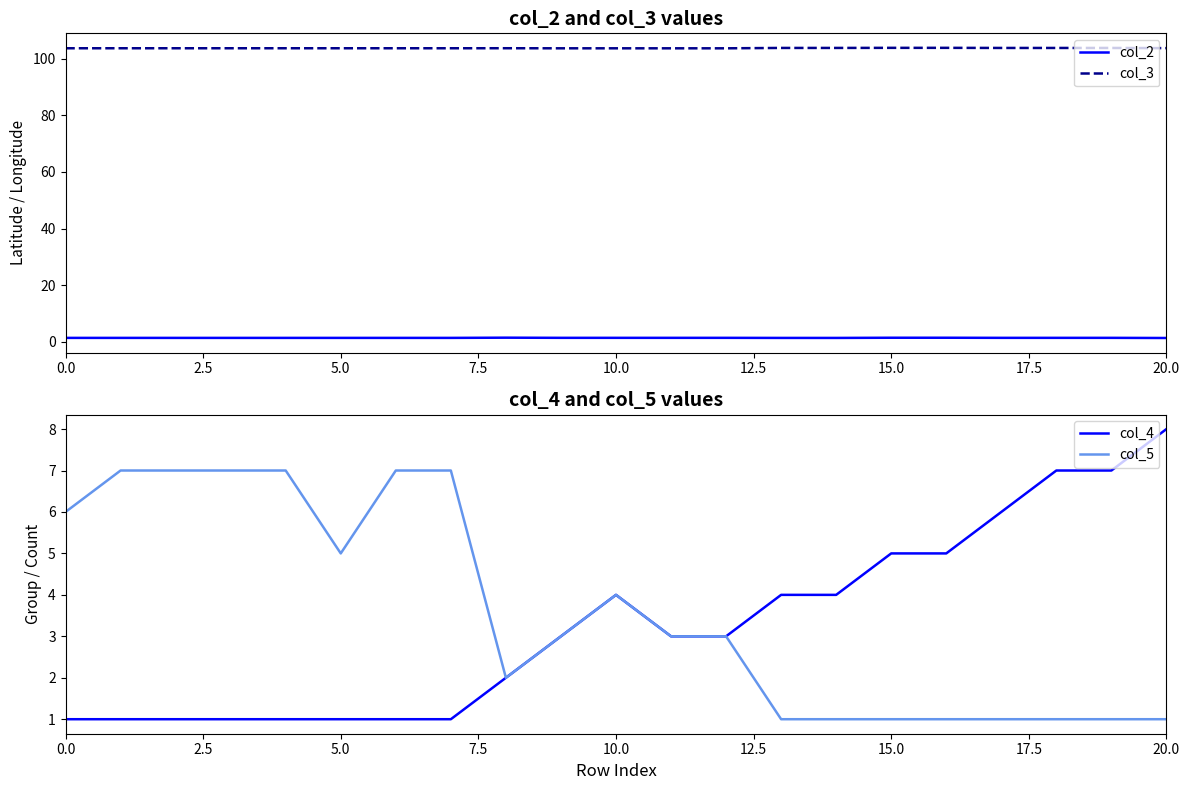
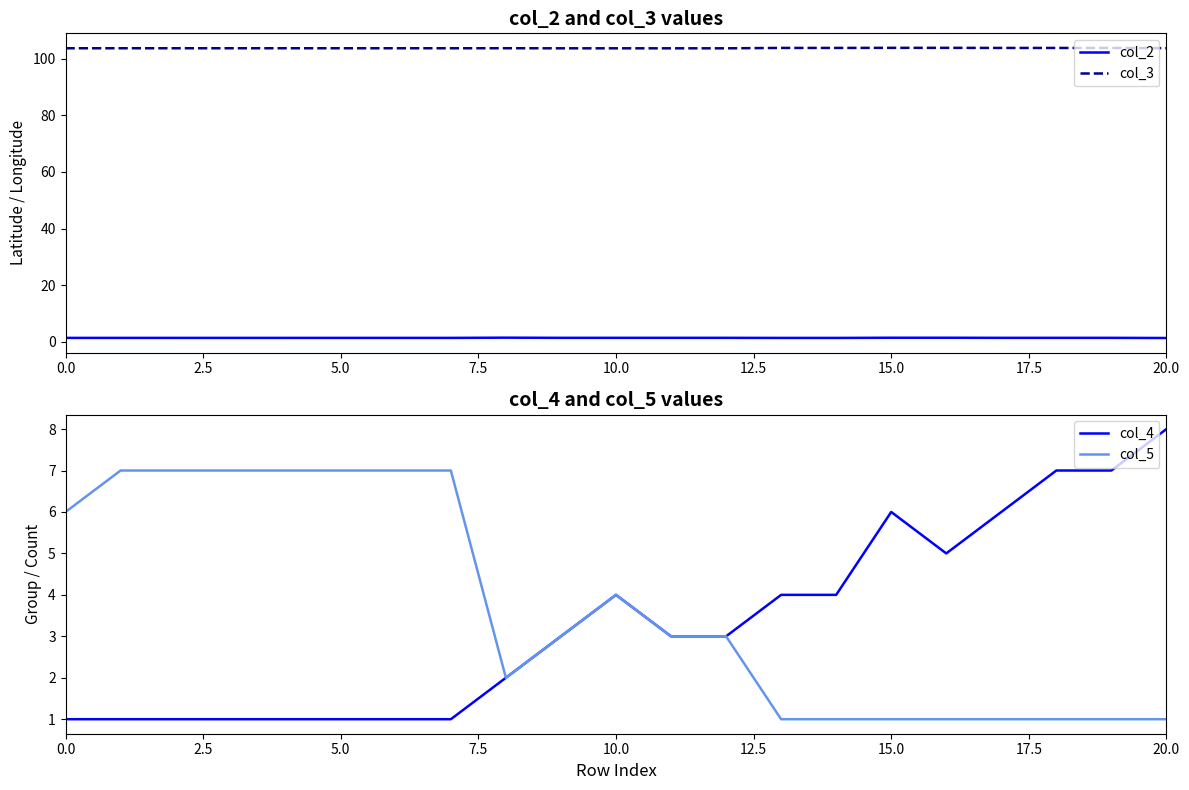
col_4 and col_5 values, col_5, 5.0: 5 -> 7
col_4 and col_5 values, col_4, 15.0: 5 -> 6
